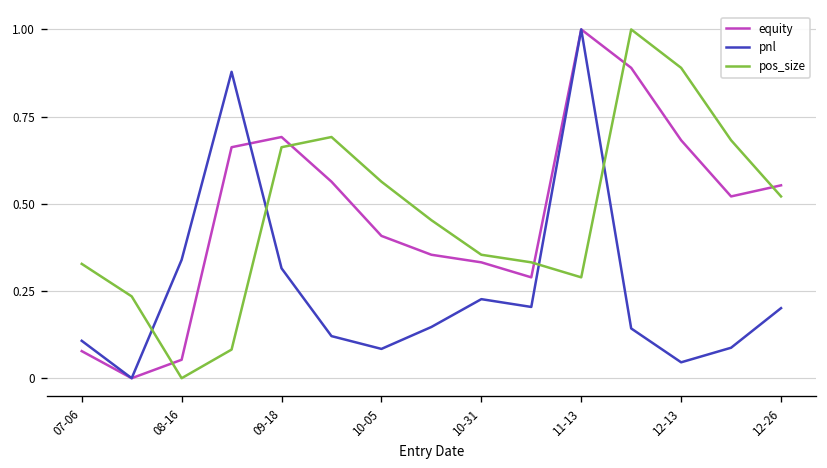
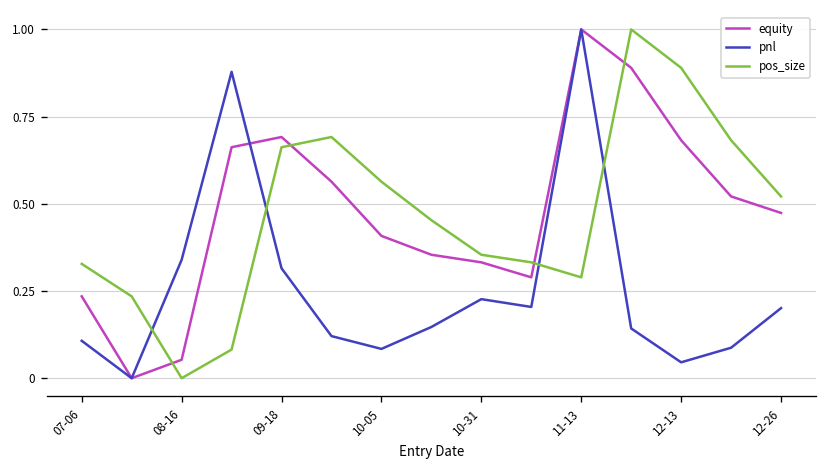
equity, 07-06: 0.08 -> 0.23
equity, 12-26: 0.55 -> 0.47
